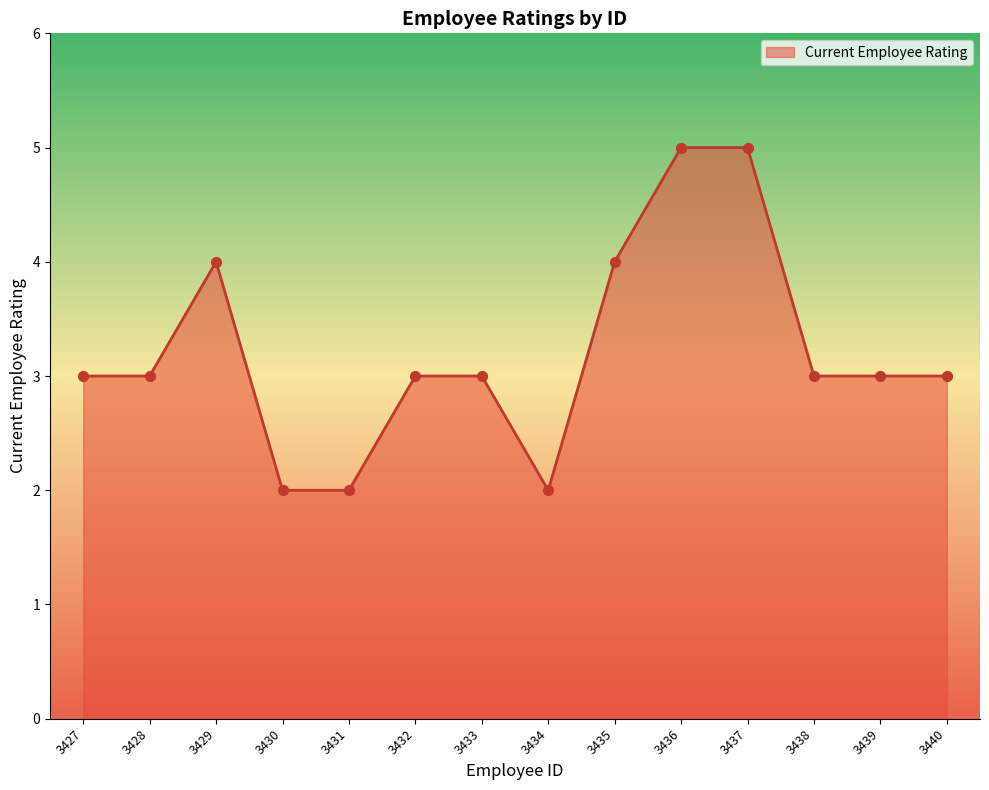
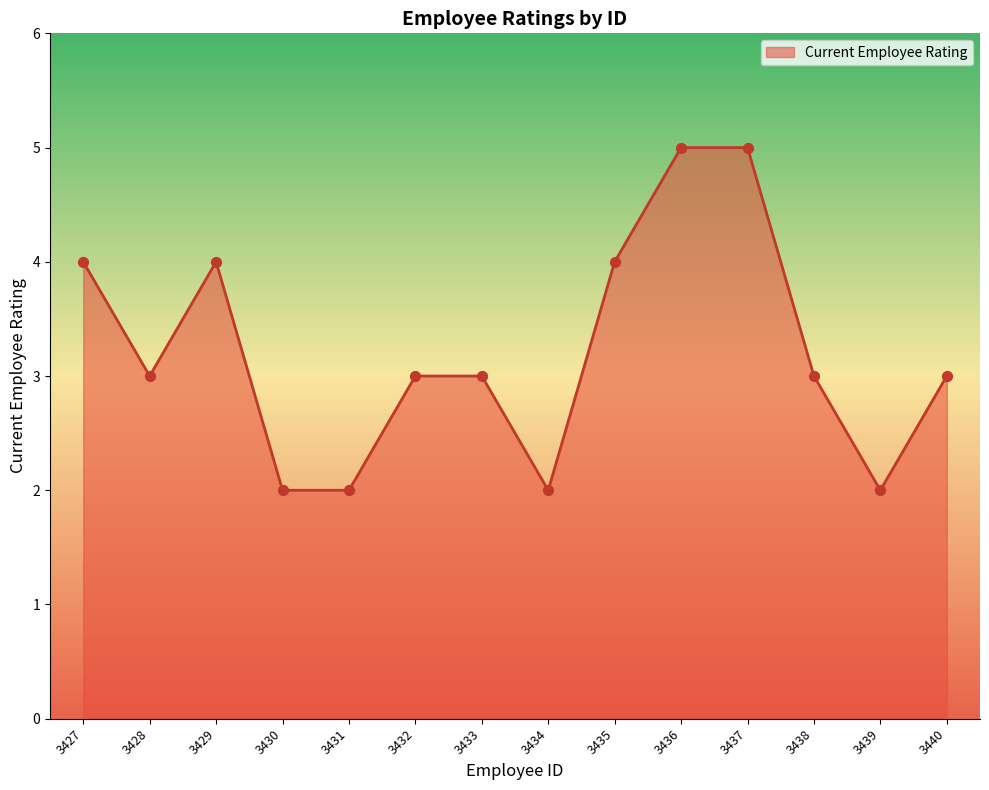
3427: 3 -> 4
3439: 3 -> 2
